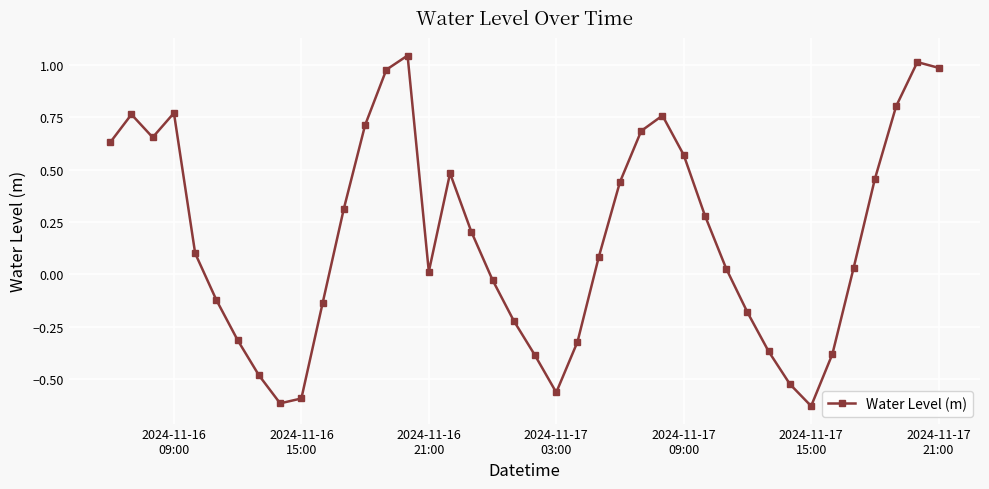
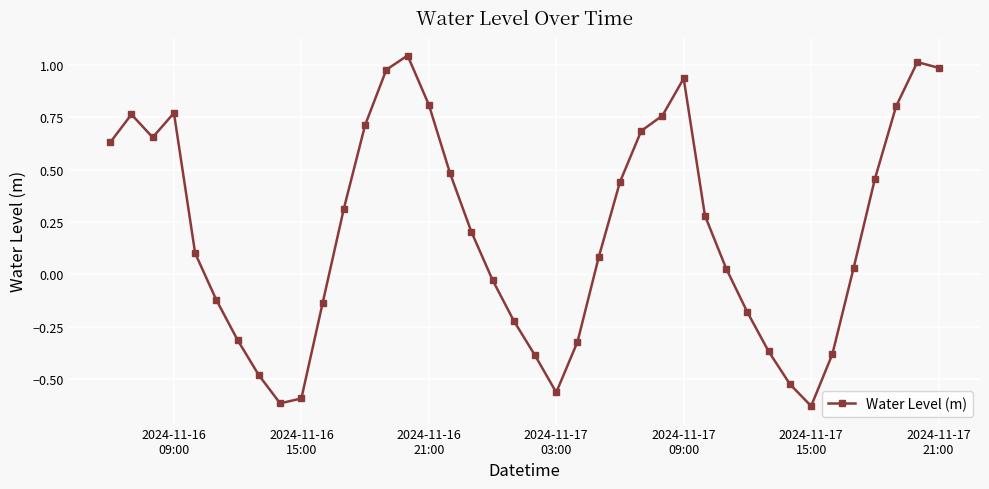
2024-11-16 21:00: 0.01 -> 0.81
2024-11-17 09:00: 0.57 -> 0.94
